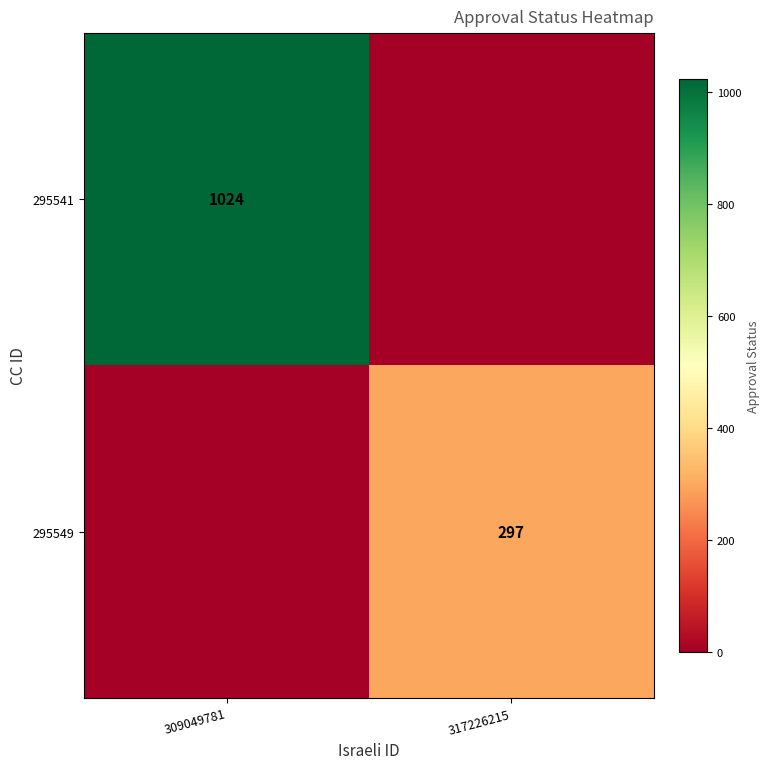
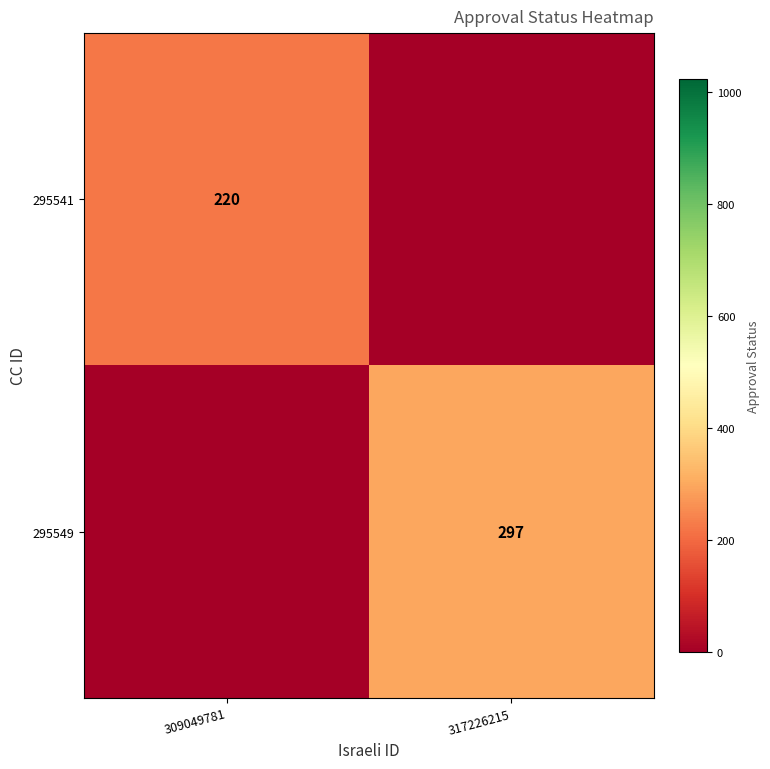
295541, 309049781: 1024 -> 220
